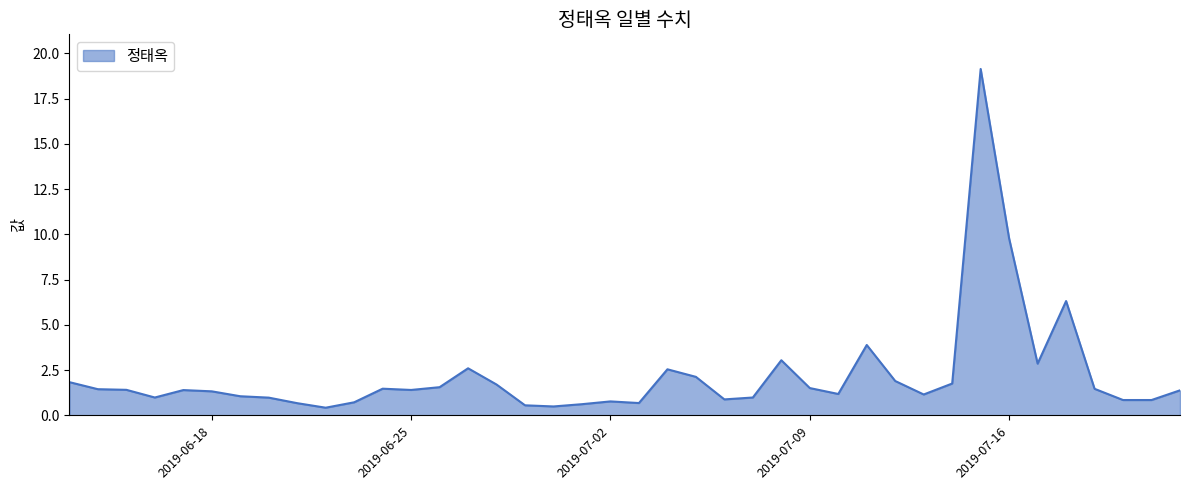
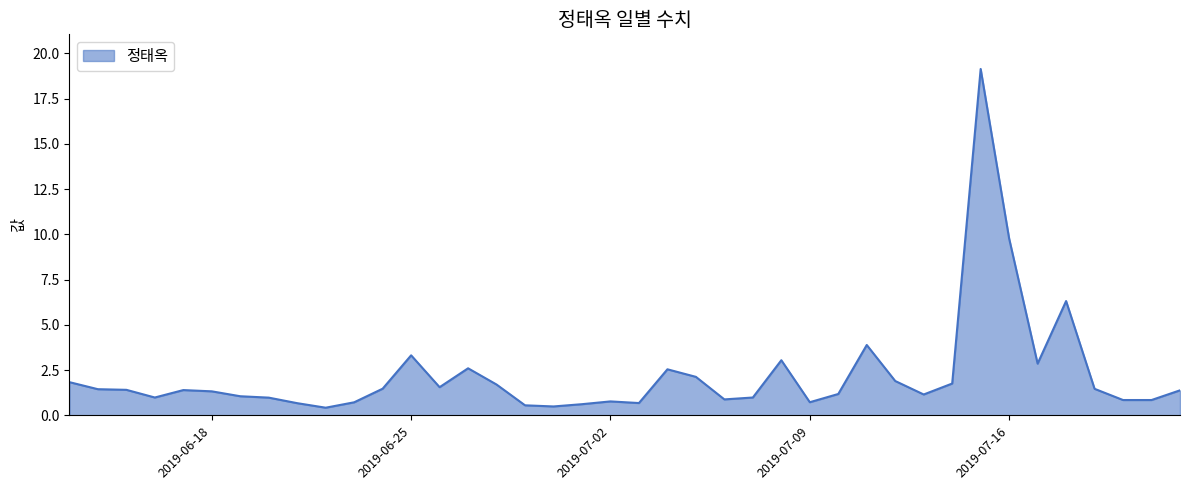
2019-06-25: 1.4 -> 3.3
2019-07-09: 1.5 -> 0.7
